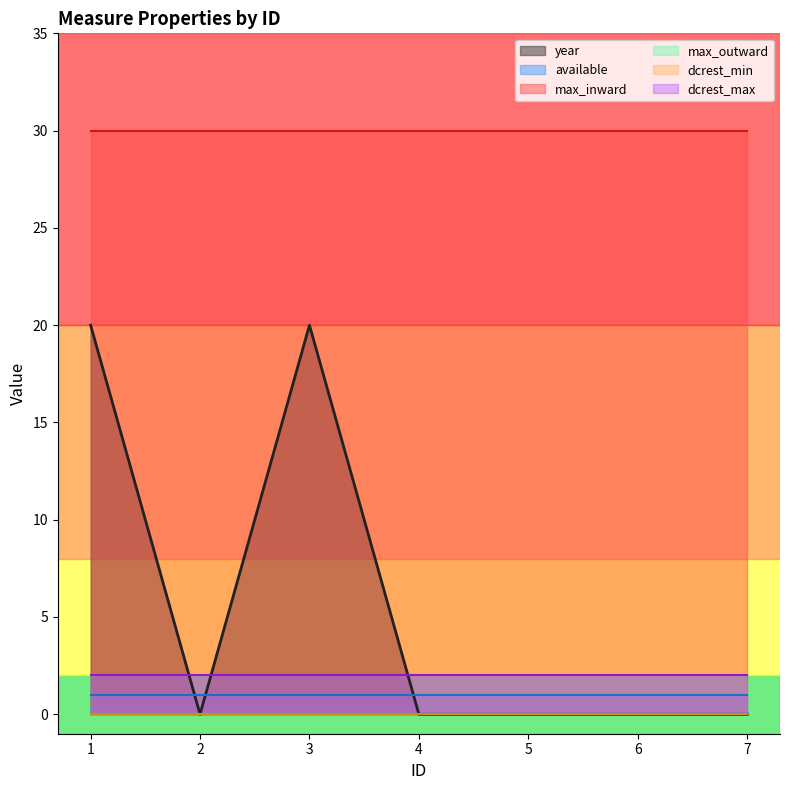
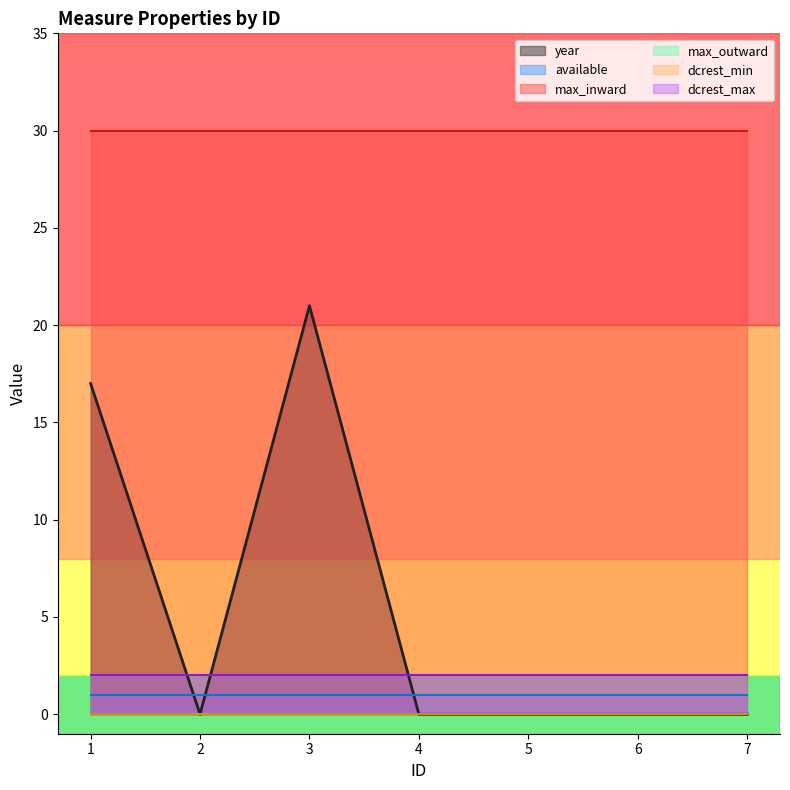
year, 1: 20 -> 17
year, 3: 20 -> 21
